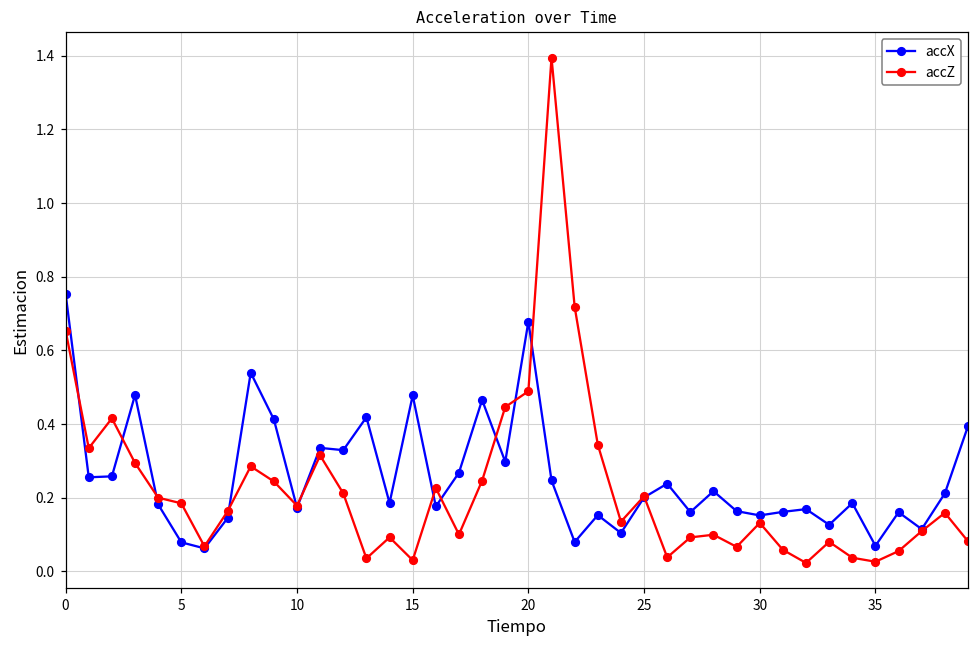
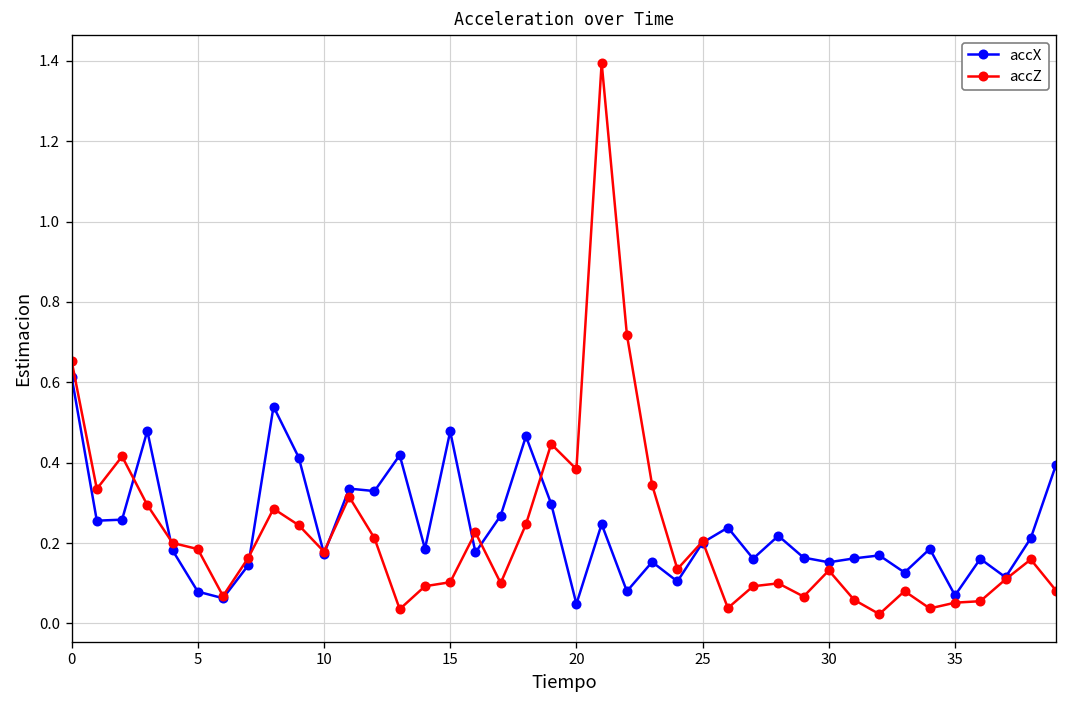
accX, 0: 0.75 -> 0.61
accZ, 15: 0.03 -> 0.10
accX, 20: 0.68 -> 0.05
accZ, 20: 0.49 -> 0.38
accZ, 35: 0.03 -> 0.05
